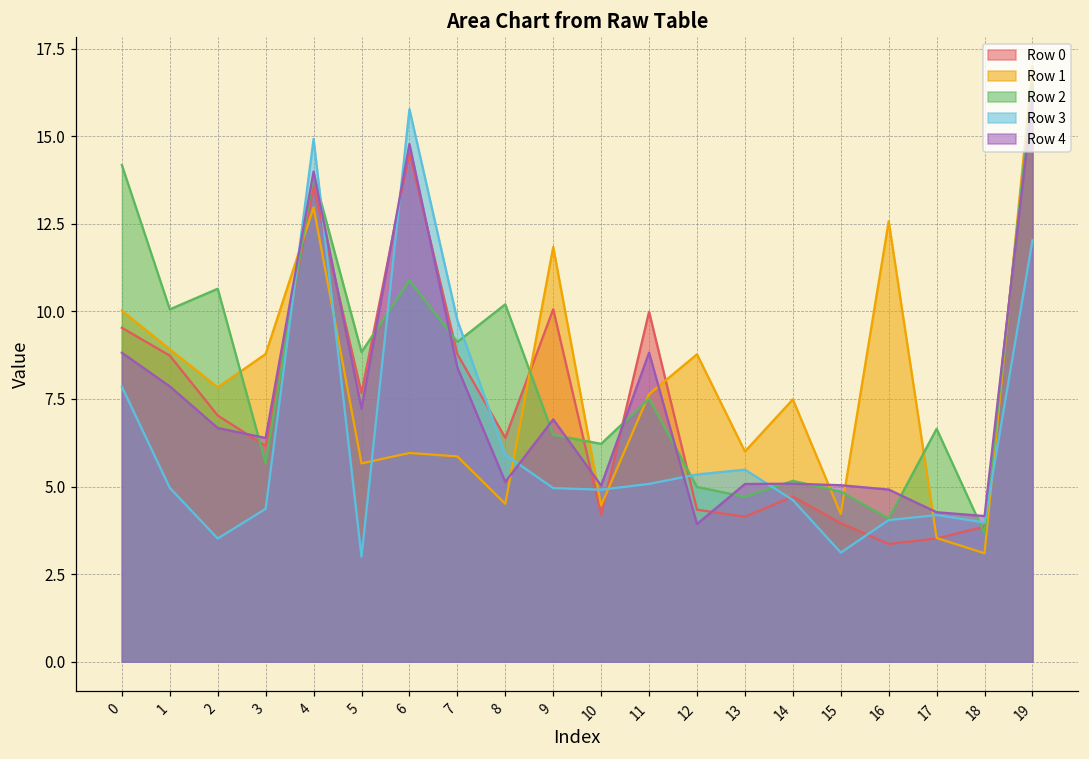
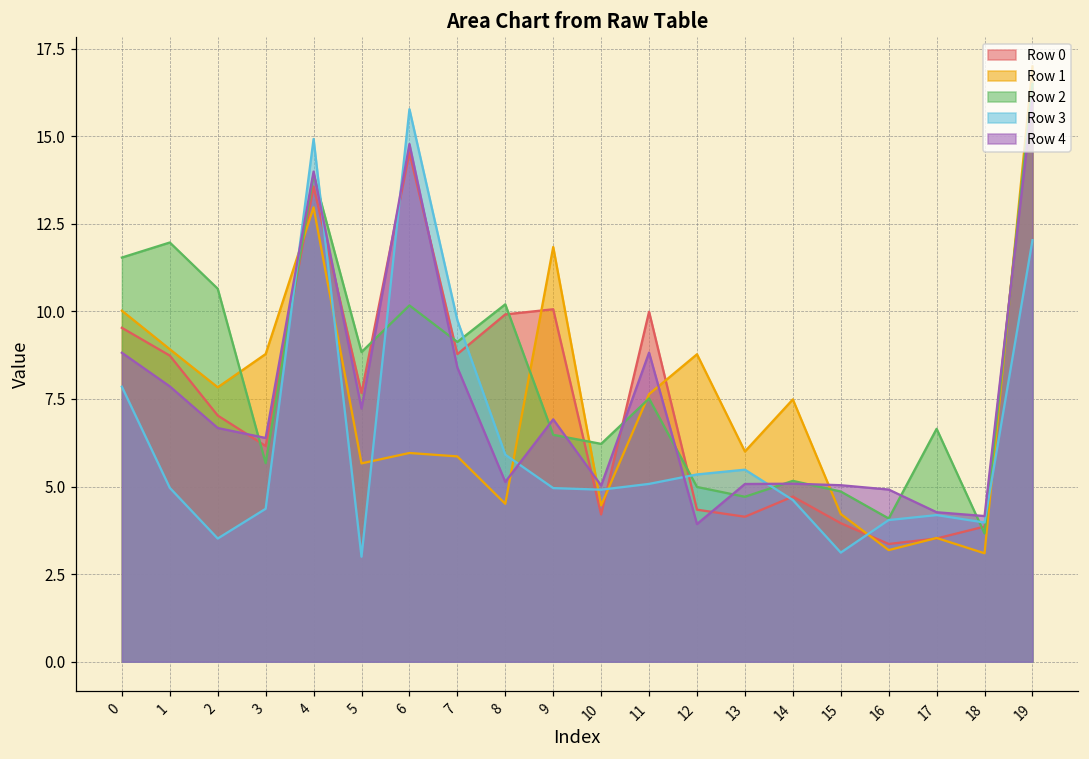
Row 2, 0: 14.2 -> 11.5
Row 2, 1: 10.1 -> 12.0
Row 2, 6: 10.9 -> 10.2
Row 0, 8: 6.4 -> 9.9
Row 1, 16: 12.6 -> 3.2
